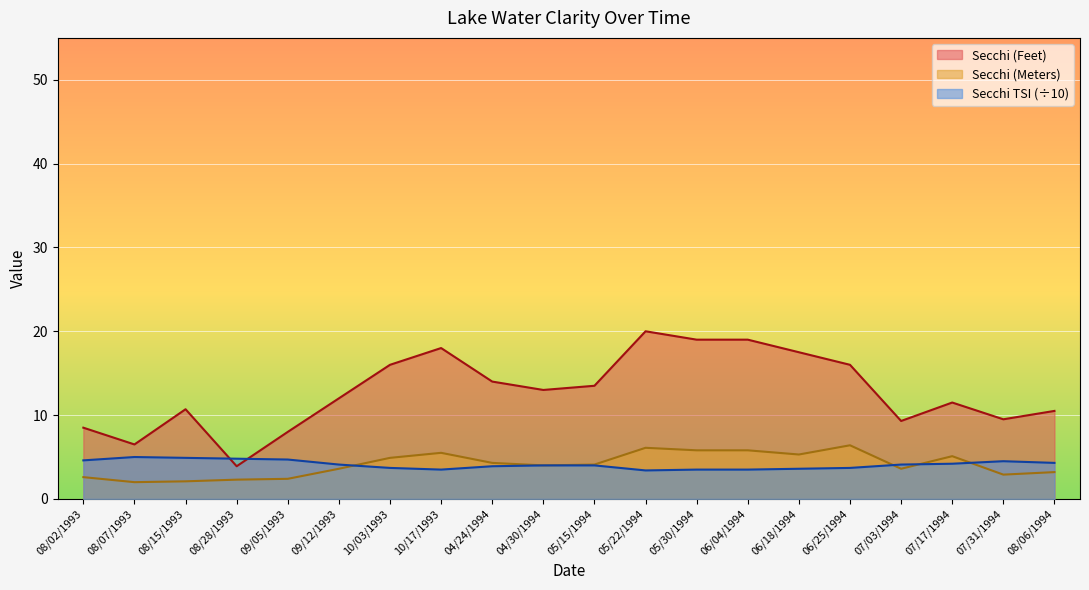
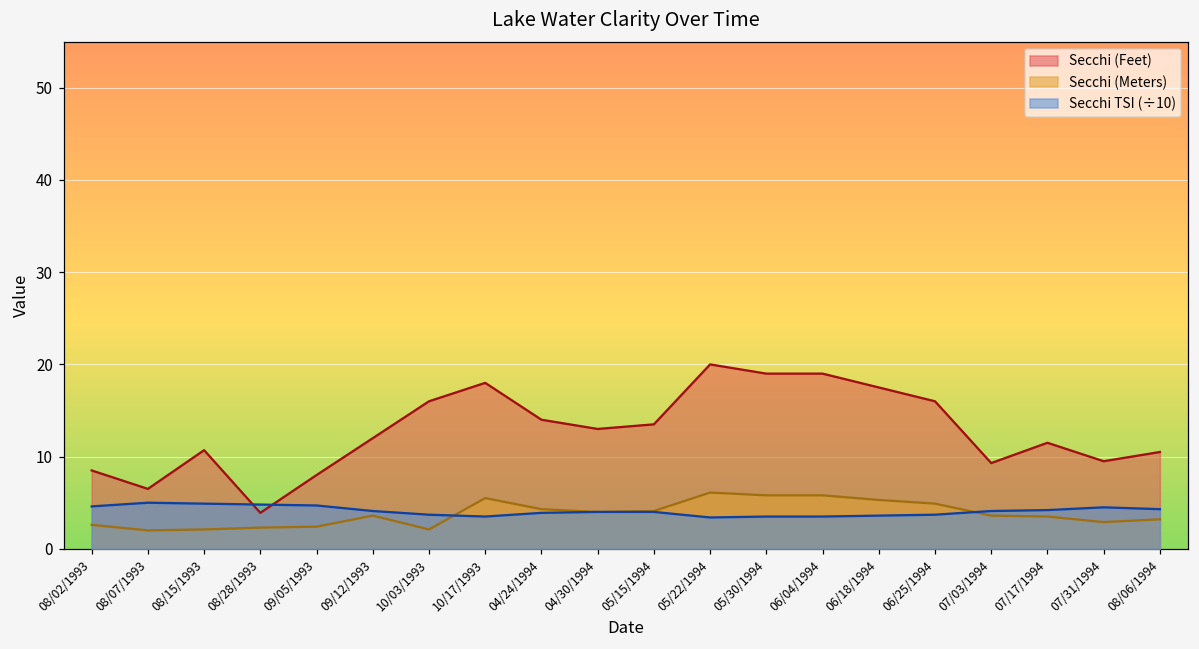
Secchi (Meters), 10/03/1993: 5 -> 2
Secchi (Meters), 06/25/1994: 6 -> 5
Secchi (Meters), 07/17/1994: 5 -> 4
